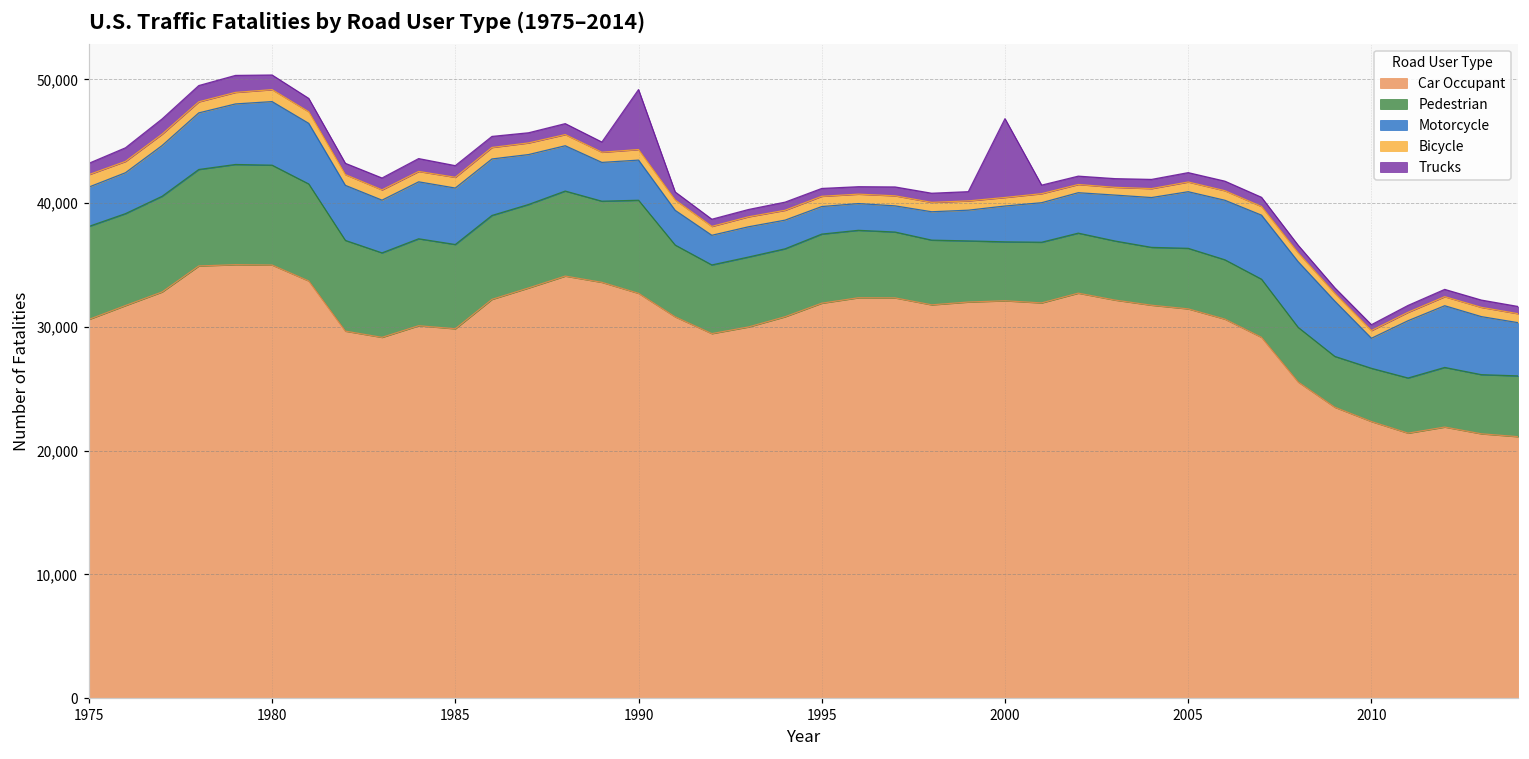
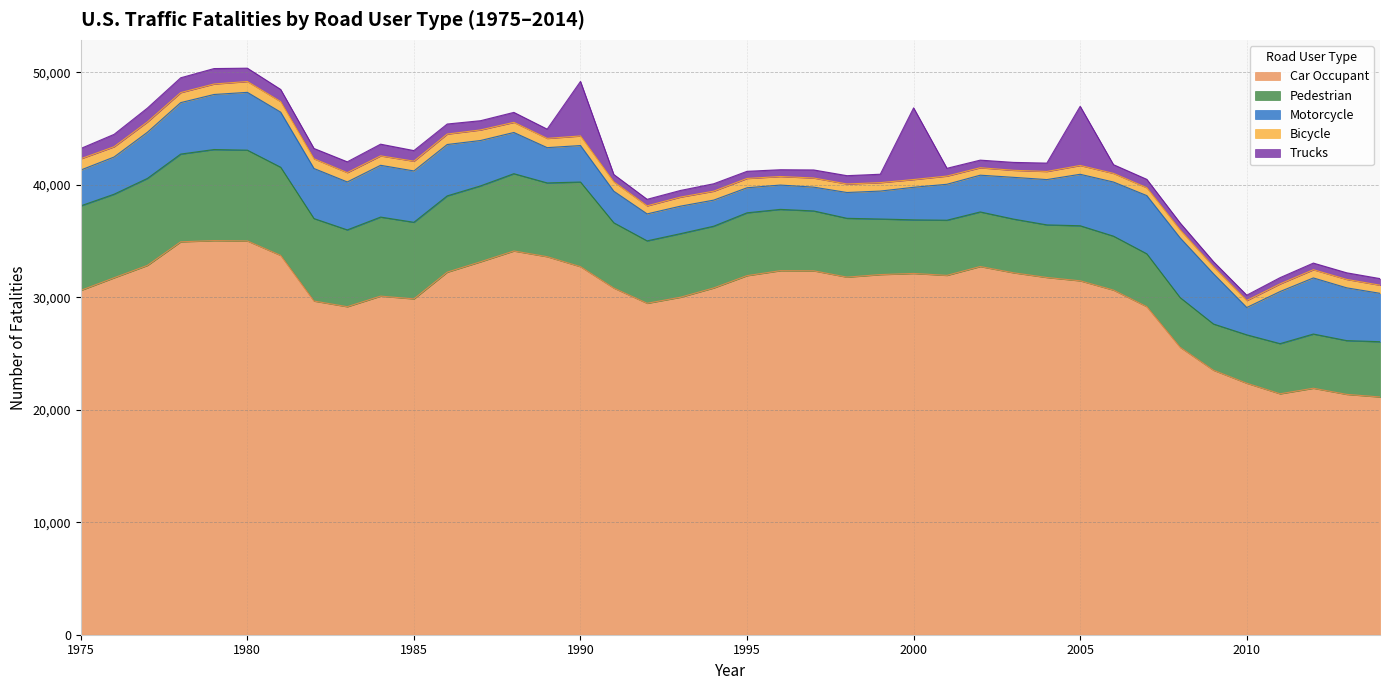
Trucks, 2005: 800 -> 5,300
